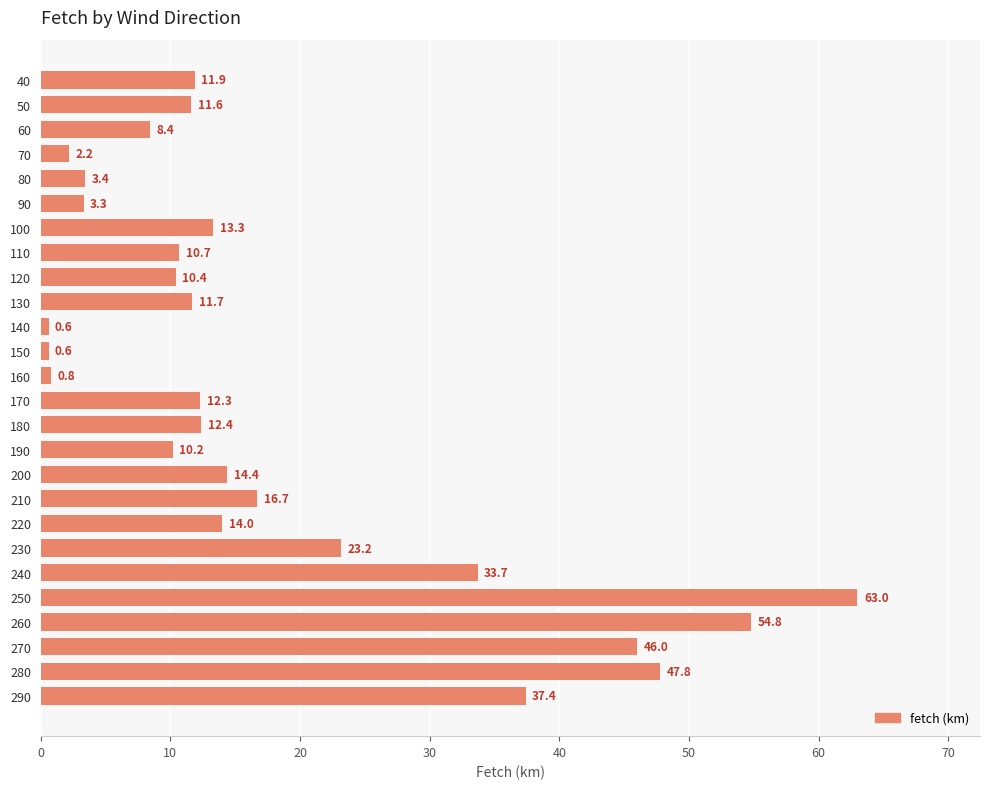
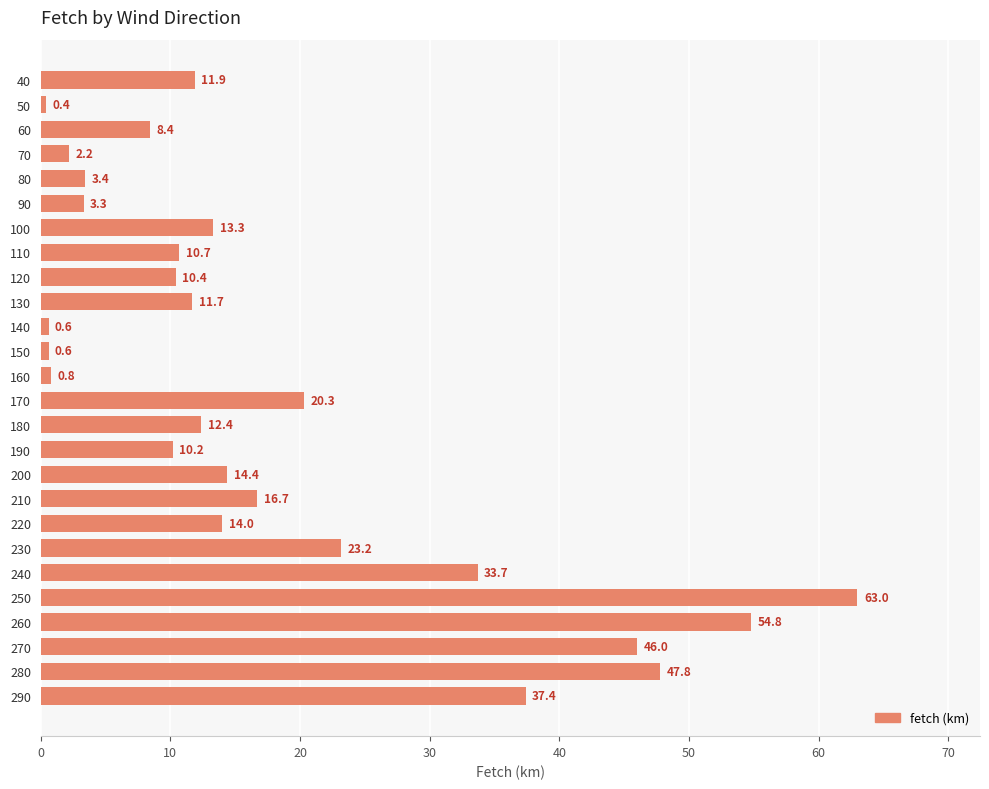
50: 11.6 -> 0.4
170: 12.3 -> 20.3
